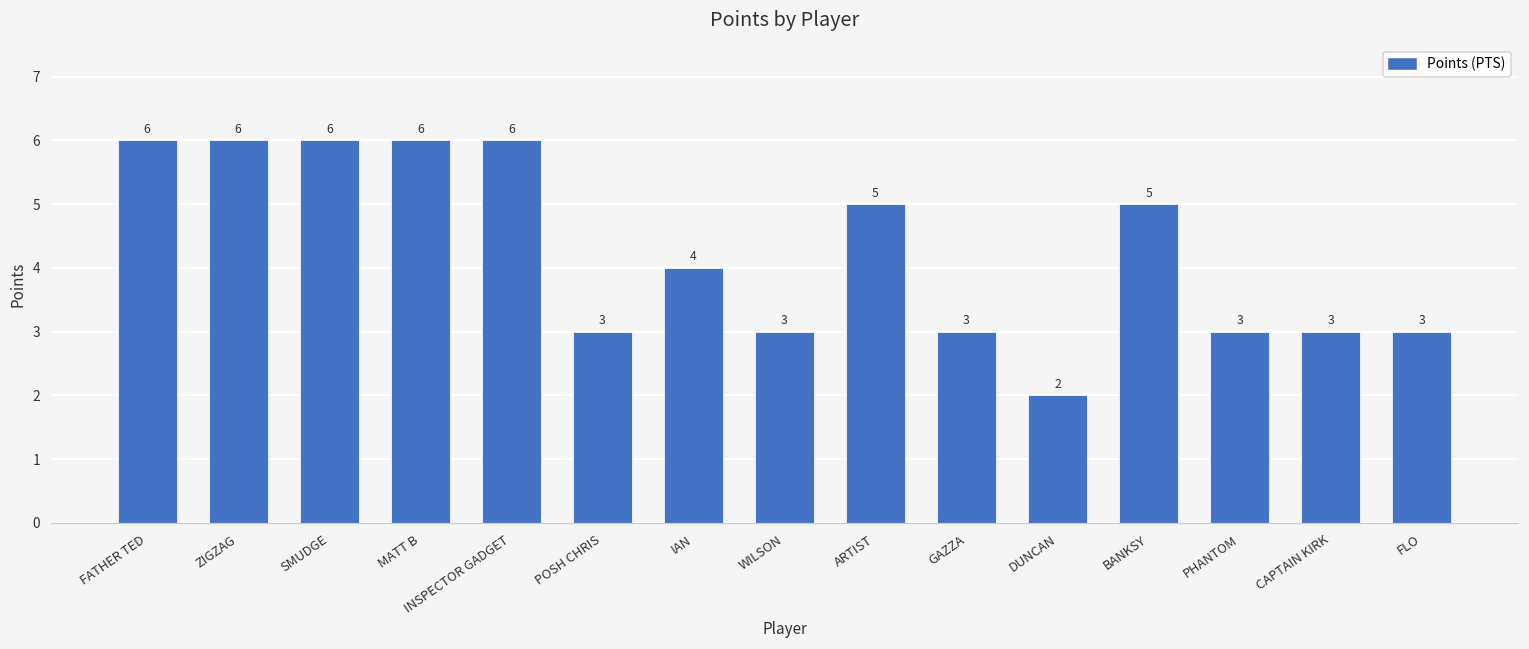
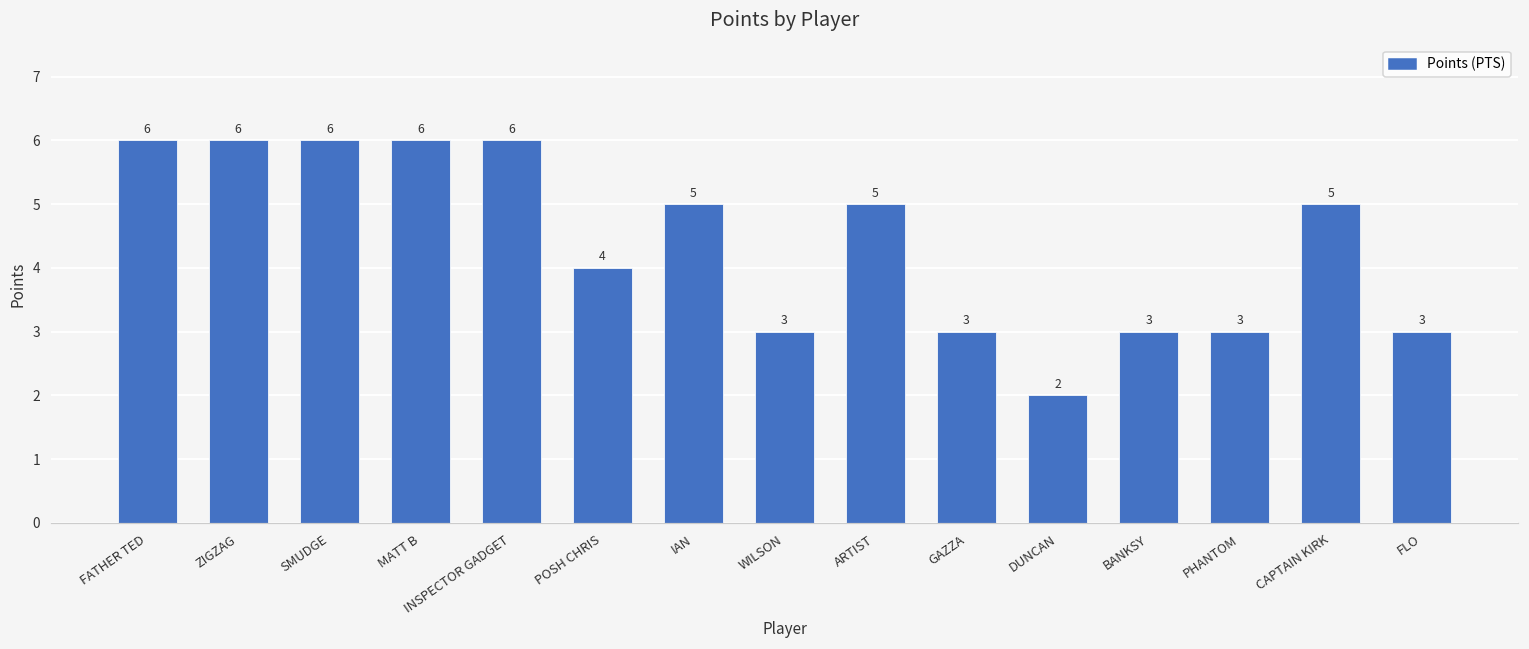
POSH CHRIS: 3 -> 4
IAN: 4 -> 5
BANKSY: 5 -> 3
CAPTAIN KIRK: 3 -> 5
